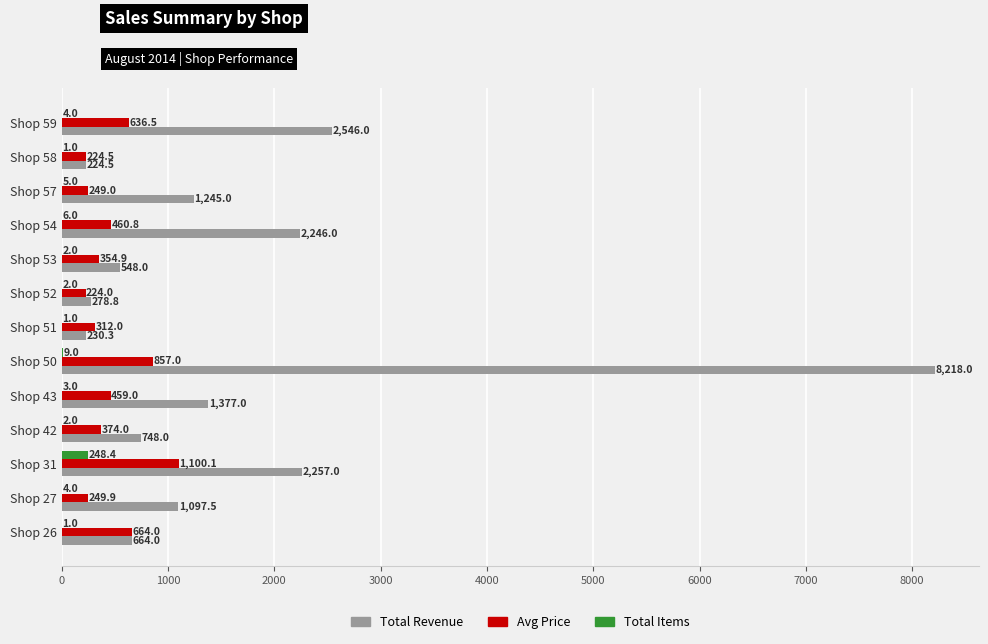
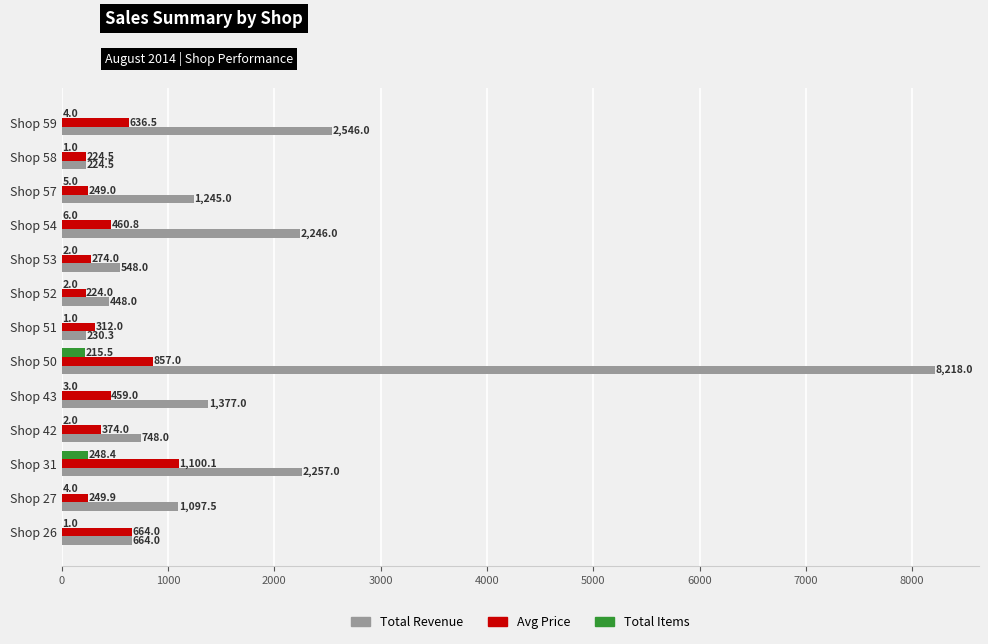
Avg Price, Shop 53: 354.9 -> 274.0
Total Revenue, Shop 52: 278.8 -> 448.0
Total Items, Shop 50: 9.0 -> 215.5
